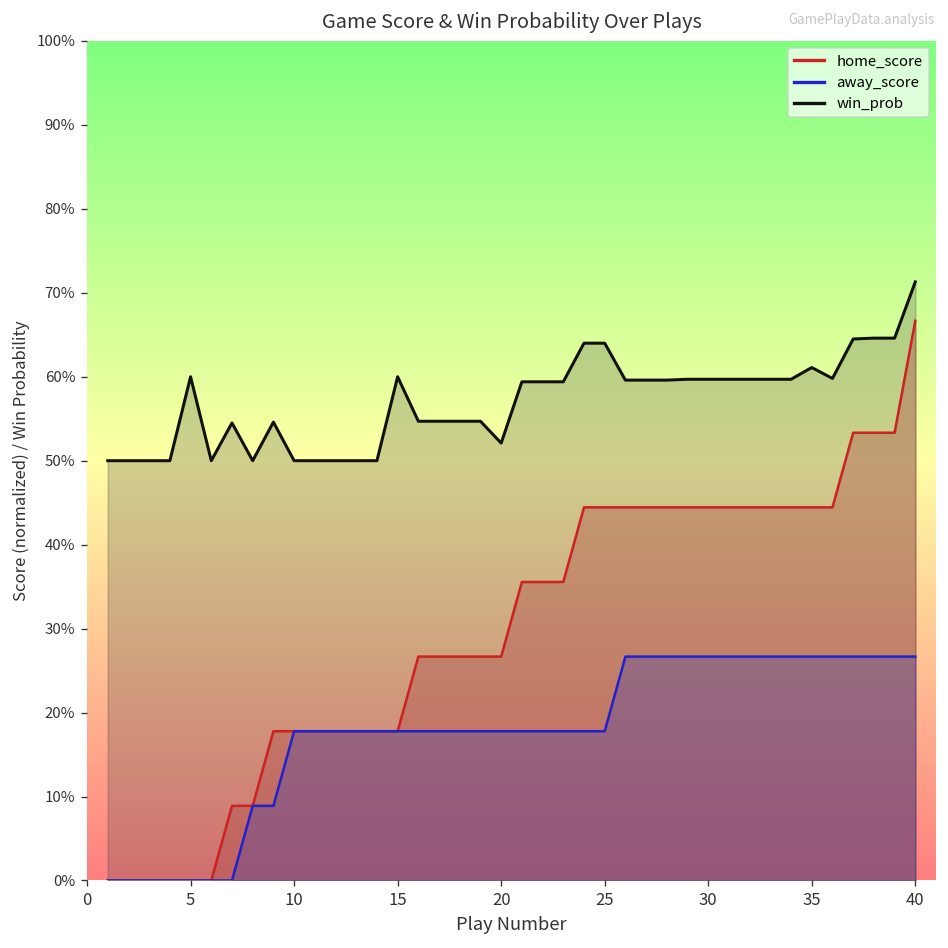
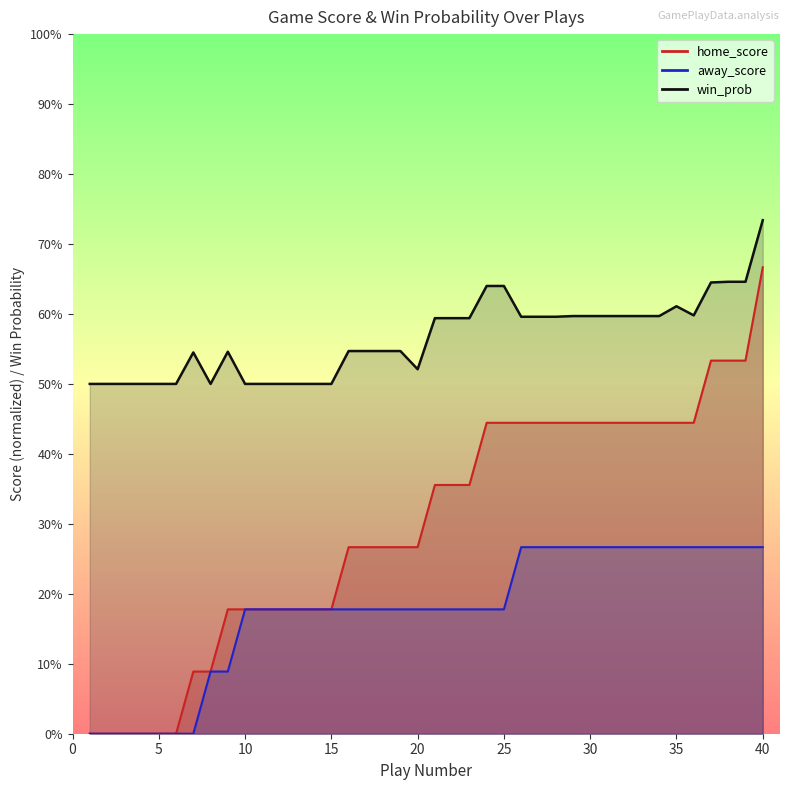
win_prob, 5: 60% -> 50%
win_prob, 15: 60% -> 50%
win_prob, 40: 71% -> 73%
